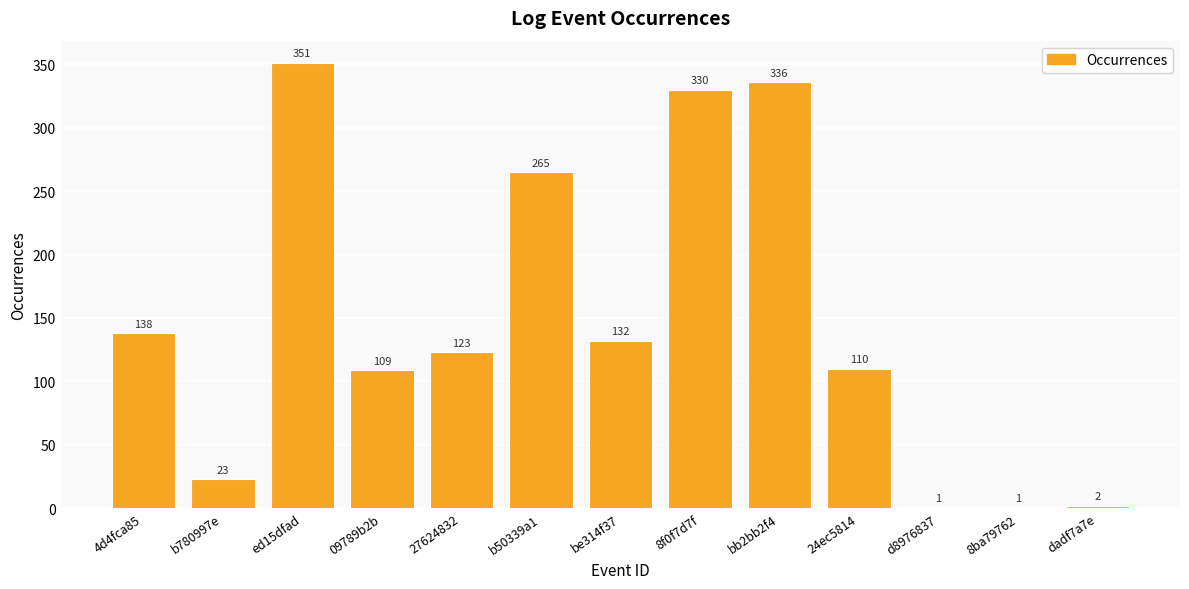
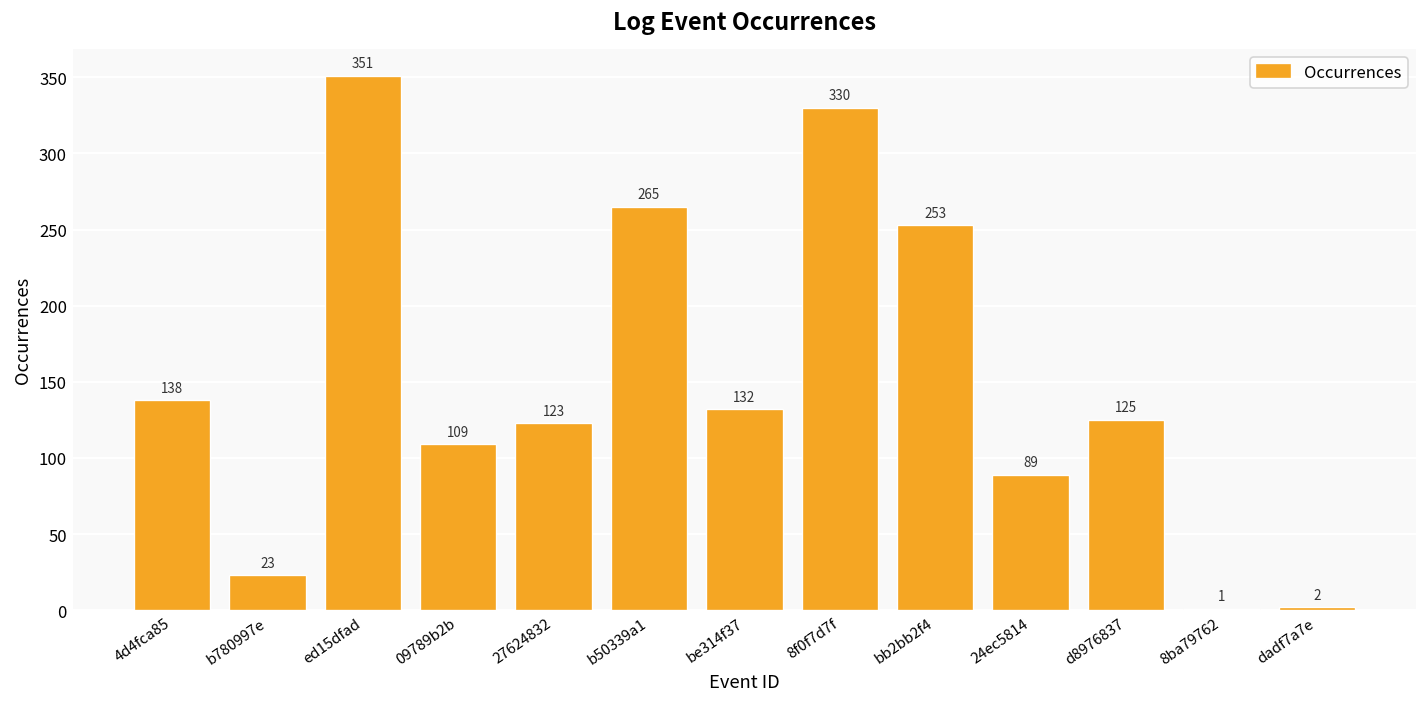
bb2bb2f4: 336 -> 253
24ec5814: 110 -> 89
d8976837: 1 -> 125
